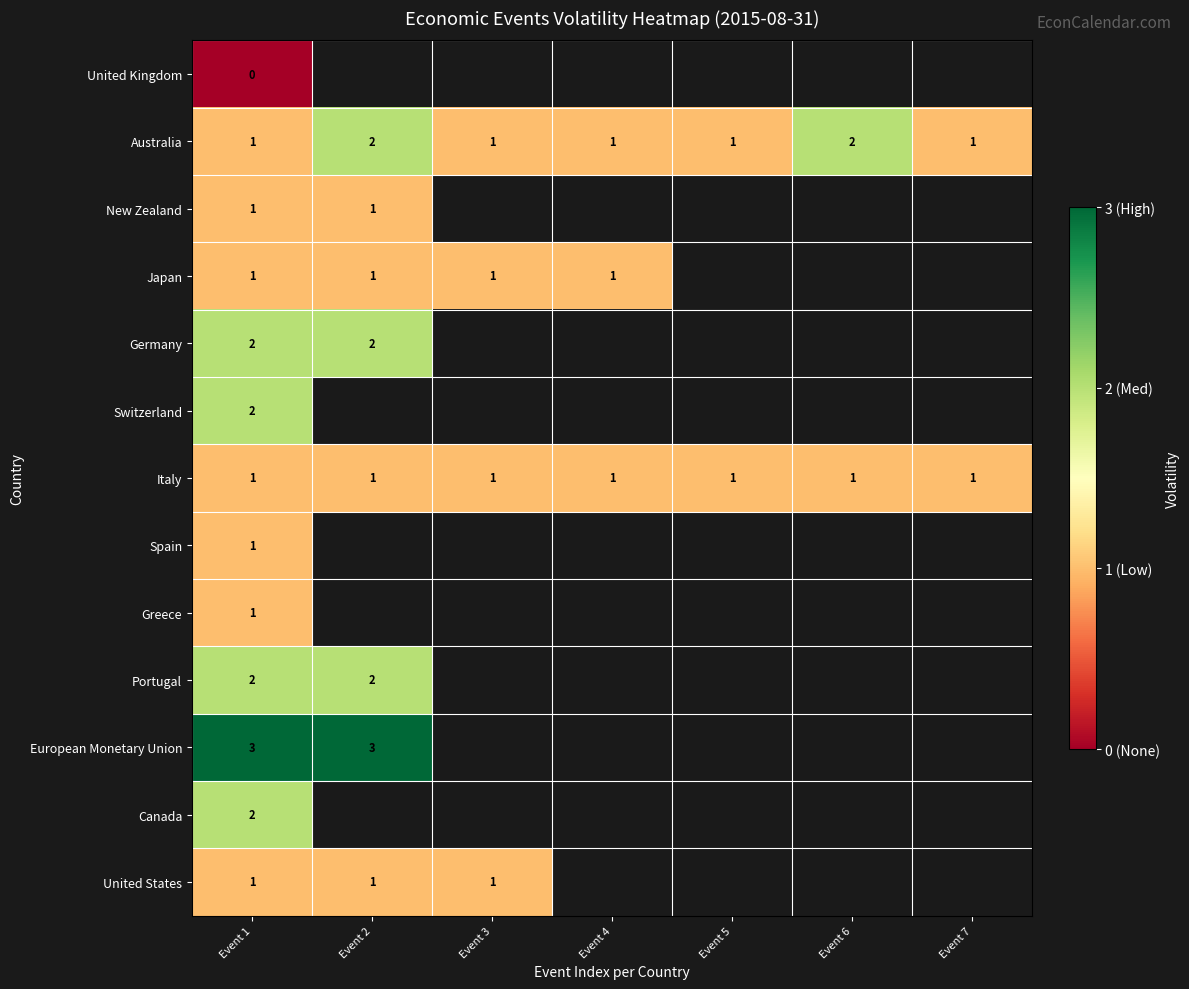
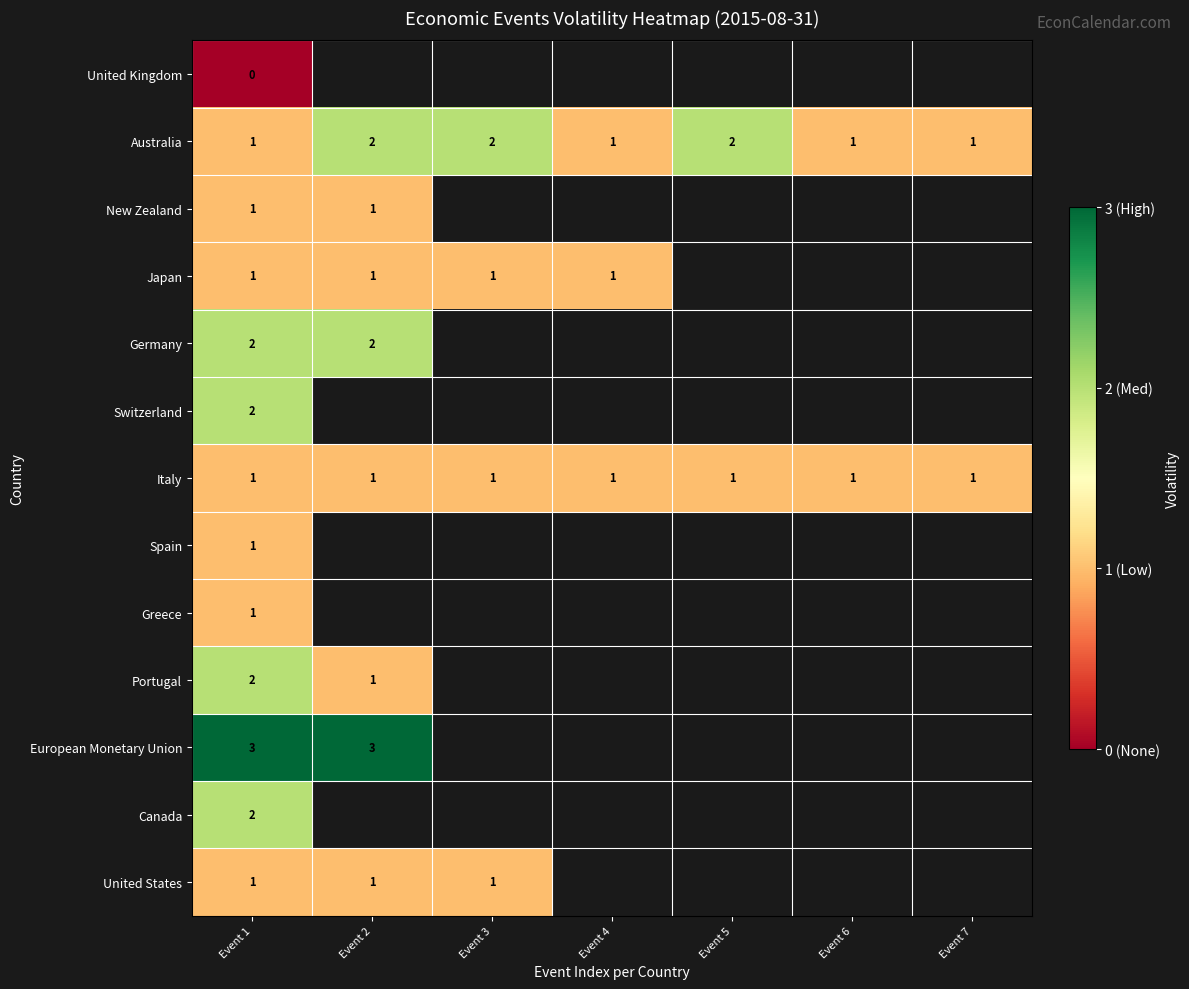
Australia, Event 3: 1 -> 2
Australia, Event 5: 1 -> 2
Australia, Event 6: 2 -> 1
Portugal, Event 2: 2 -> 1
